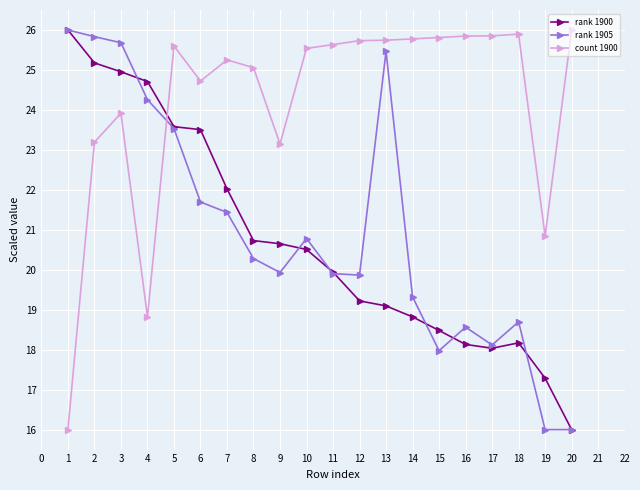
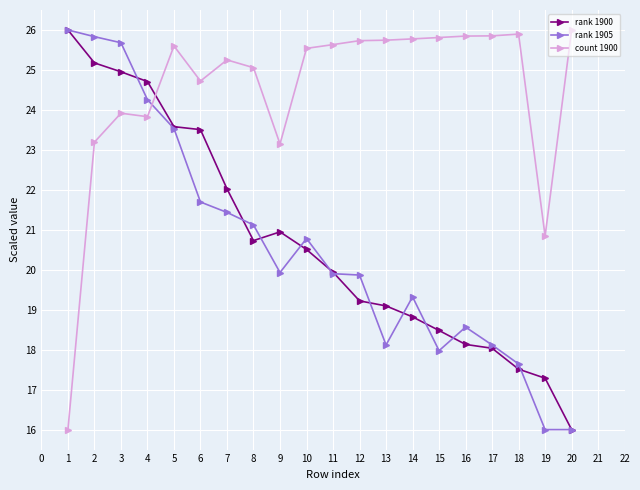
count 1900, 4: 18.8 -> 23.8
rank 1905, 8: 20.3 -> 21.1
rank 1900, 9: 20.7 -> 20.9
rank 1905, 13: 25.5 -> 18.1
rank 1900, 18: 18.2 -> 17.5
rank 1905, 18: 18.7 -> 17.6
